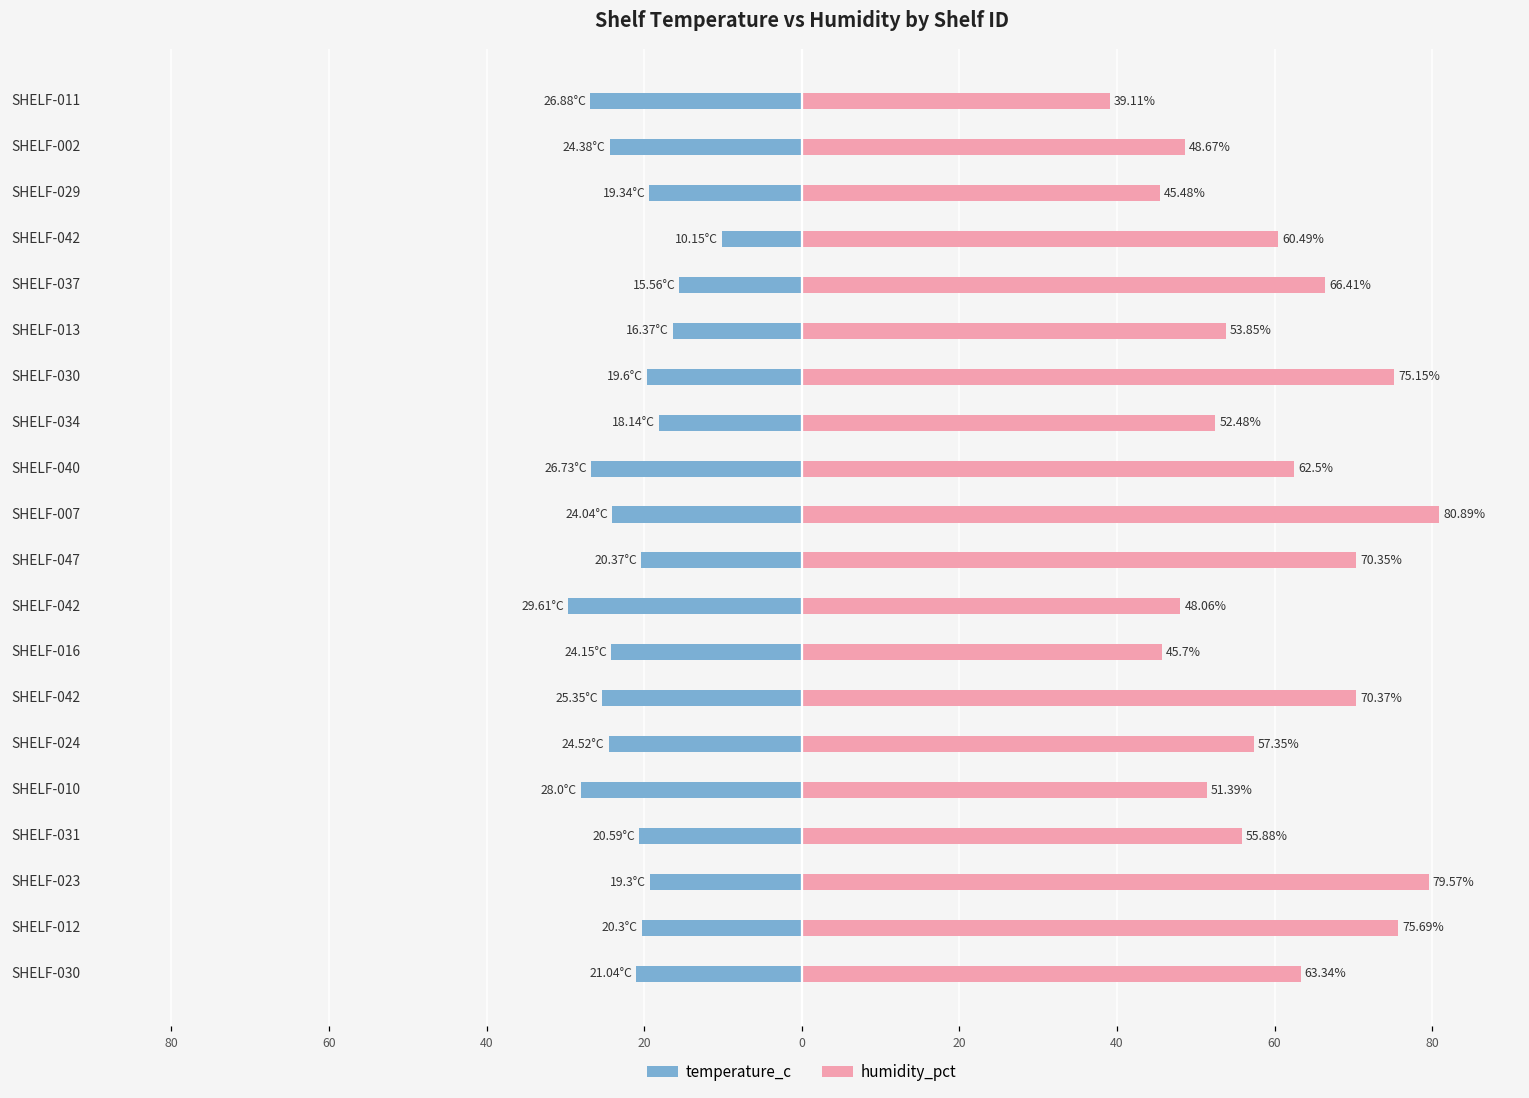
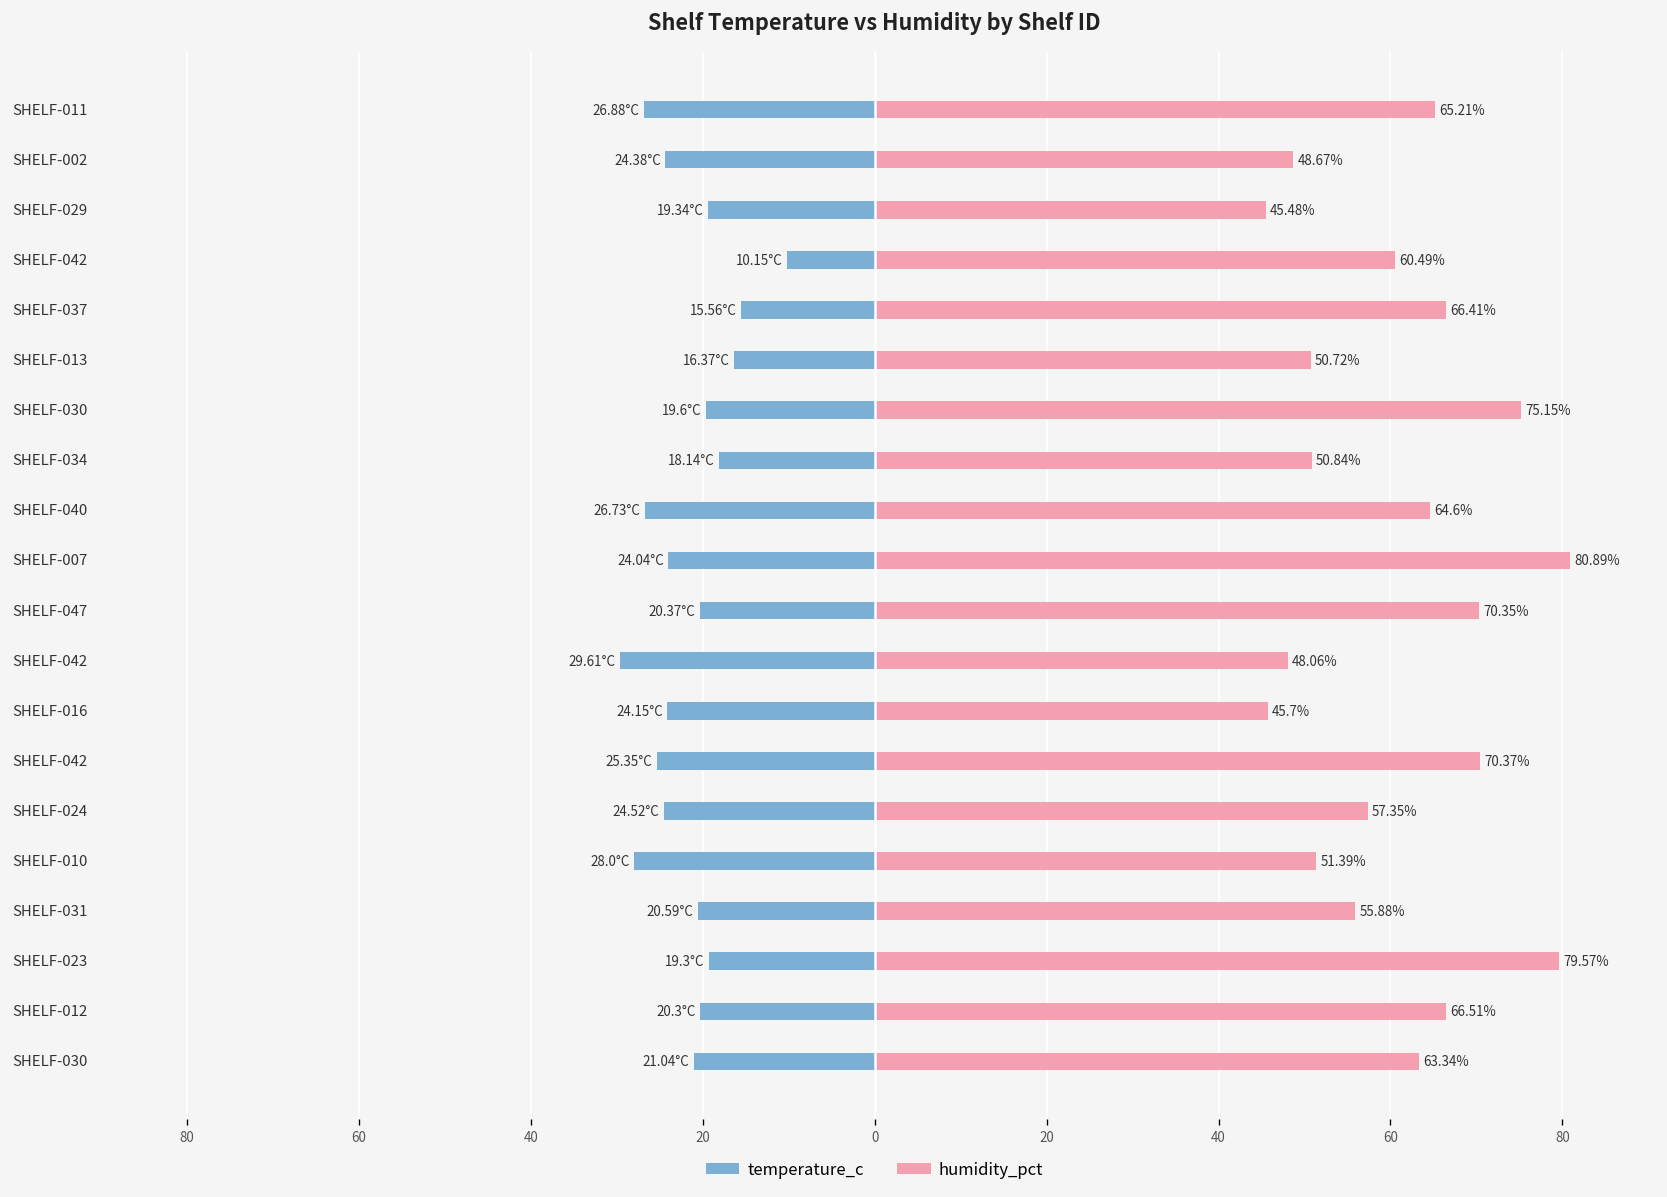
humidity_pct, SHELF-011: 39.11% -> 65.21%
humidity_pct, SHELF-013: 53.85% -> 50.72%
humidity_pct, SHELF-034: 52.48% -> 50.84%
humidity_pct, SHELF-040: 62.5% -> 64.6%
humidity_pct, SHELF-012: 75.69% -> 66.51%
